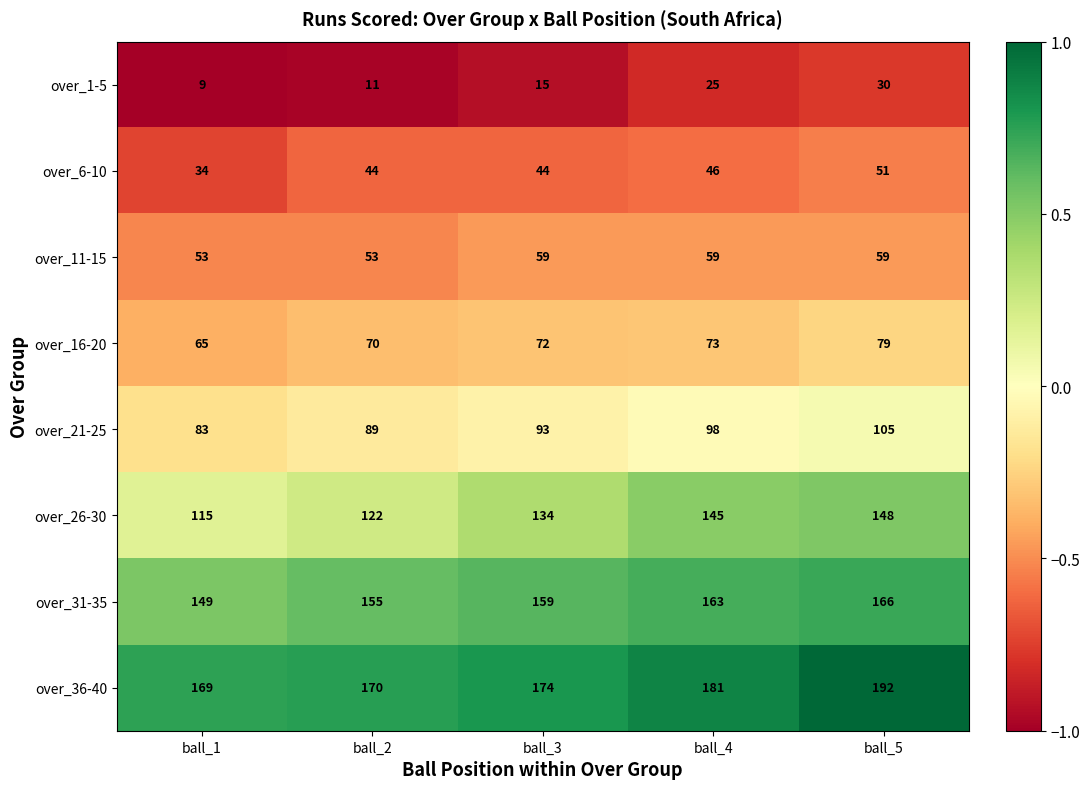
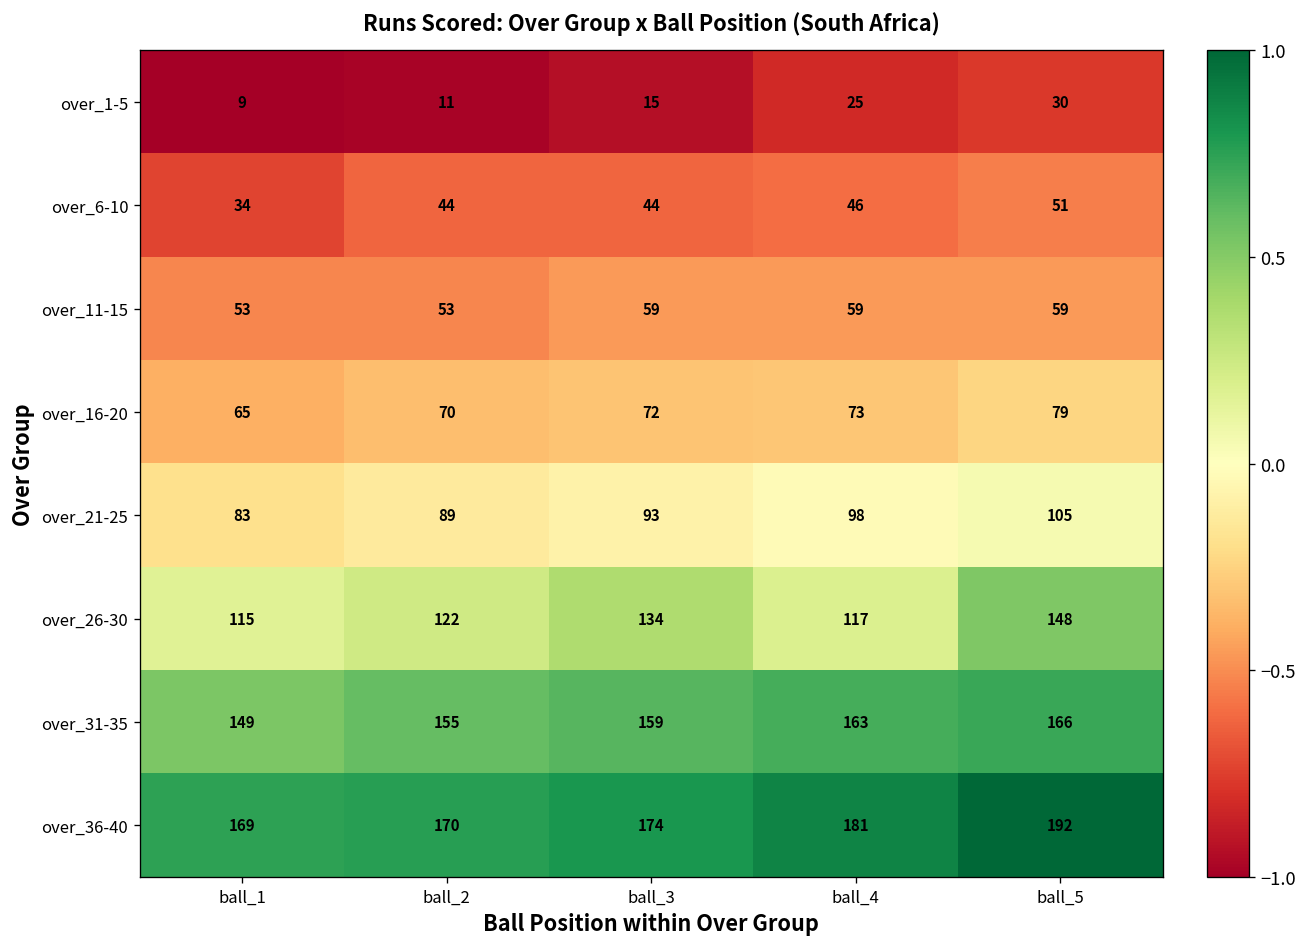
over_26-30, ball_4: 145 -> 117
